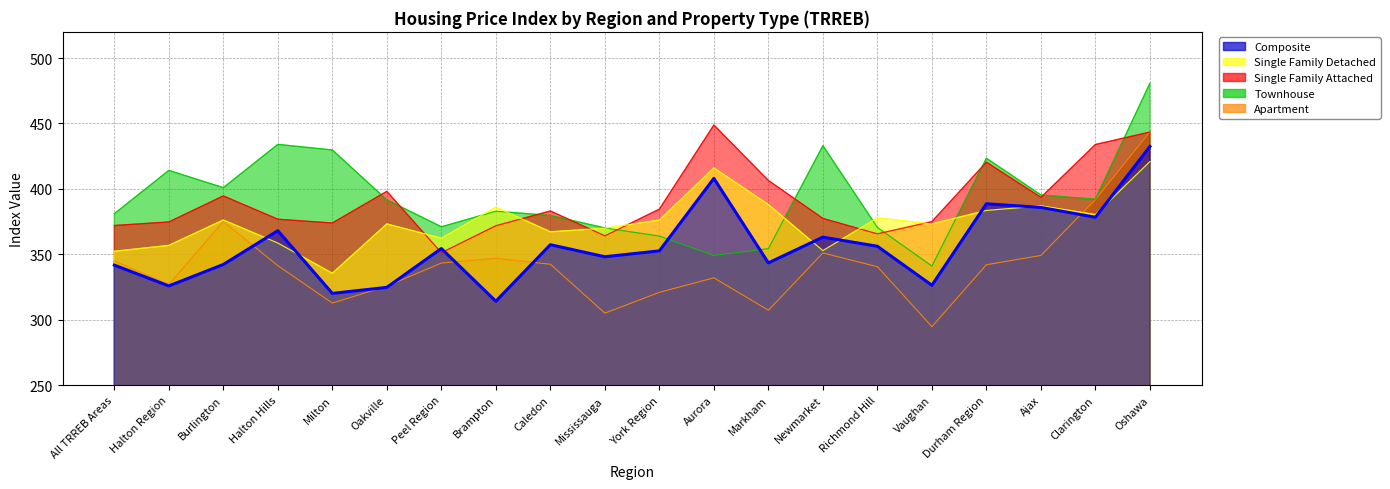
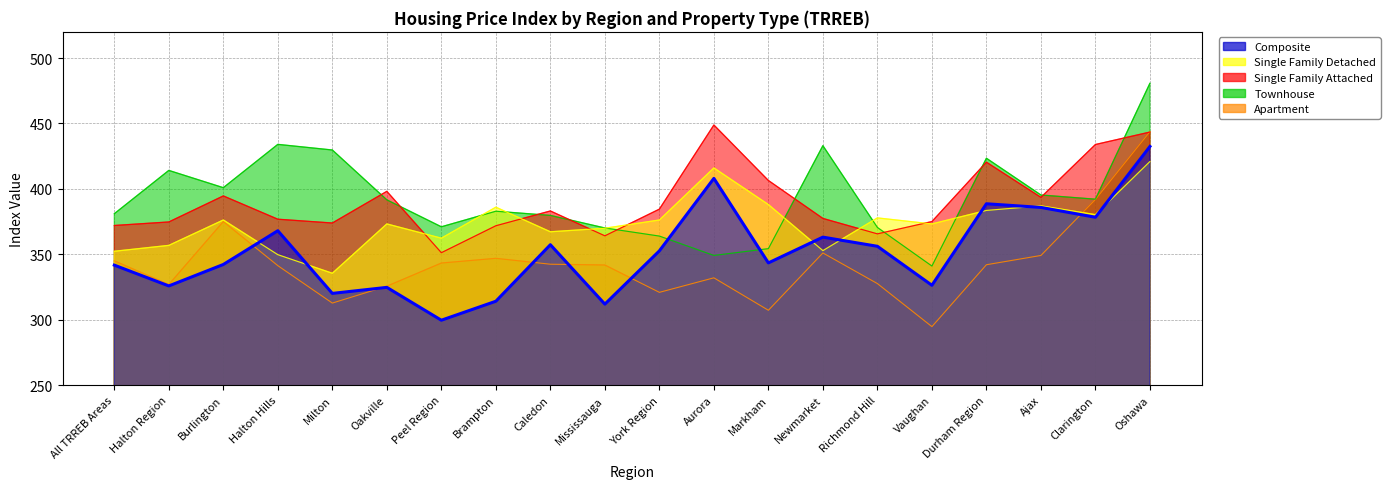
Single Family Detached, Halton Hills: 359 -> 350
Composite, Peel Region: 354 -> 300
Apartment, Mississauga: 305 -> 342
Composite, Mississauga: 348 -> 312
Apartment, Richmond Hill: 341 -> 328
